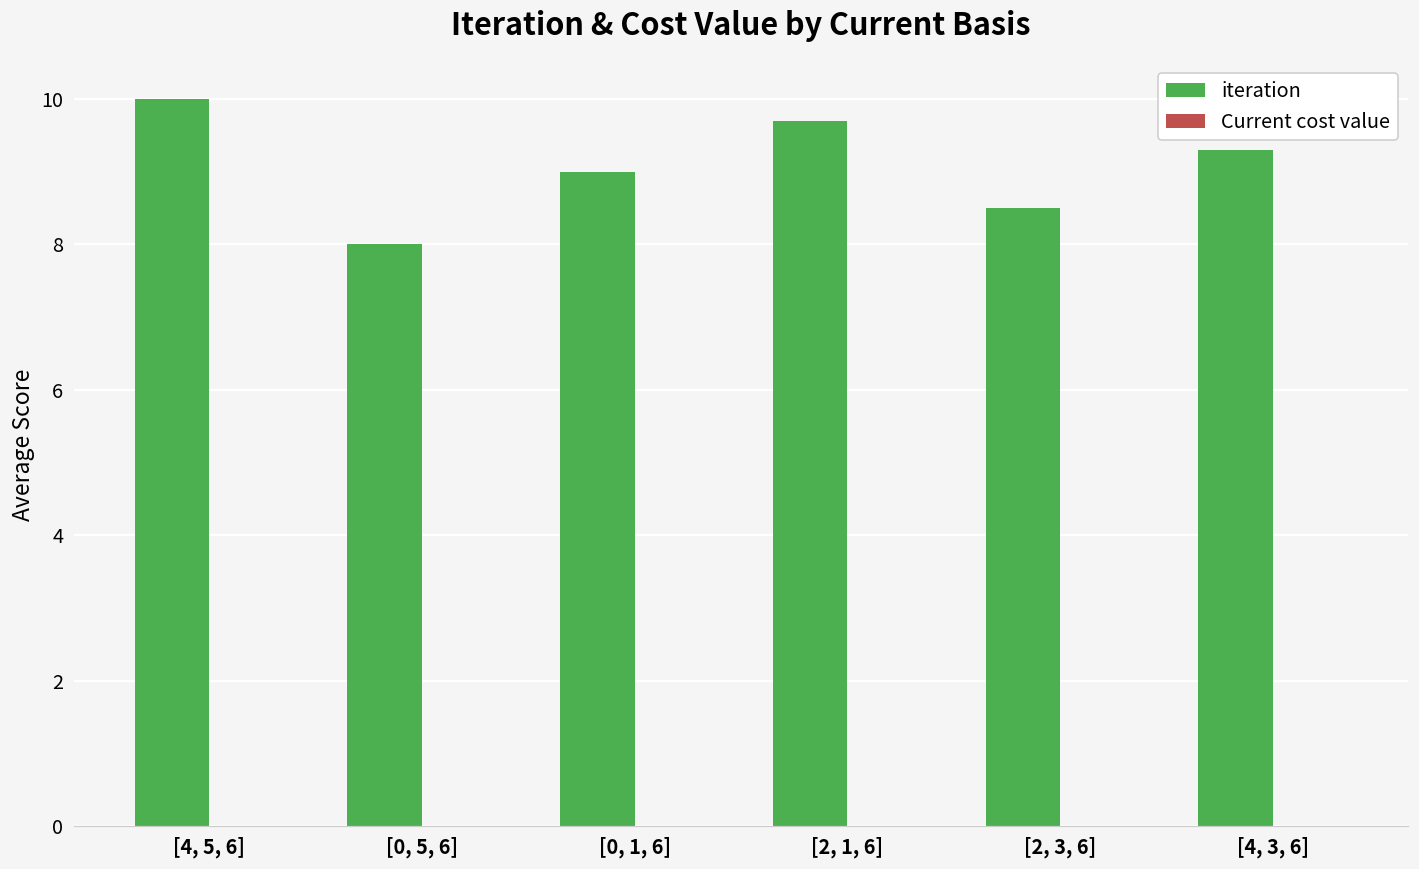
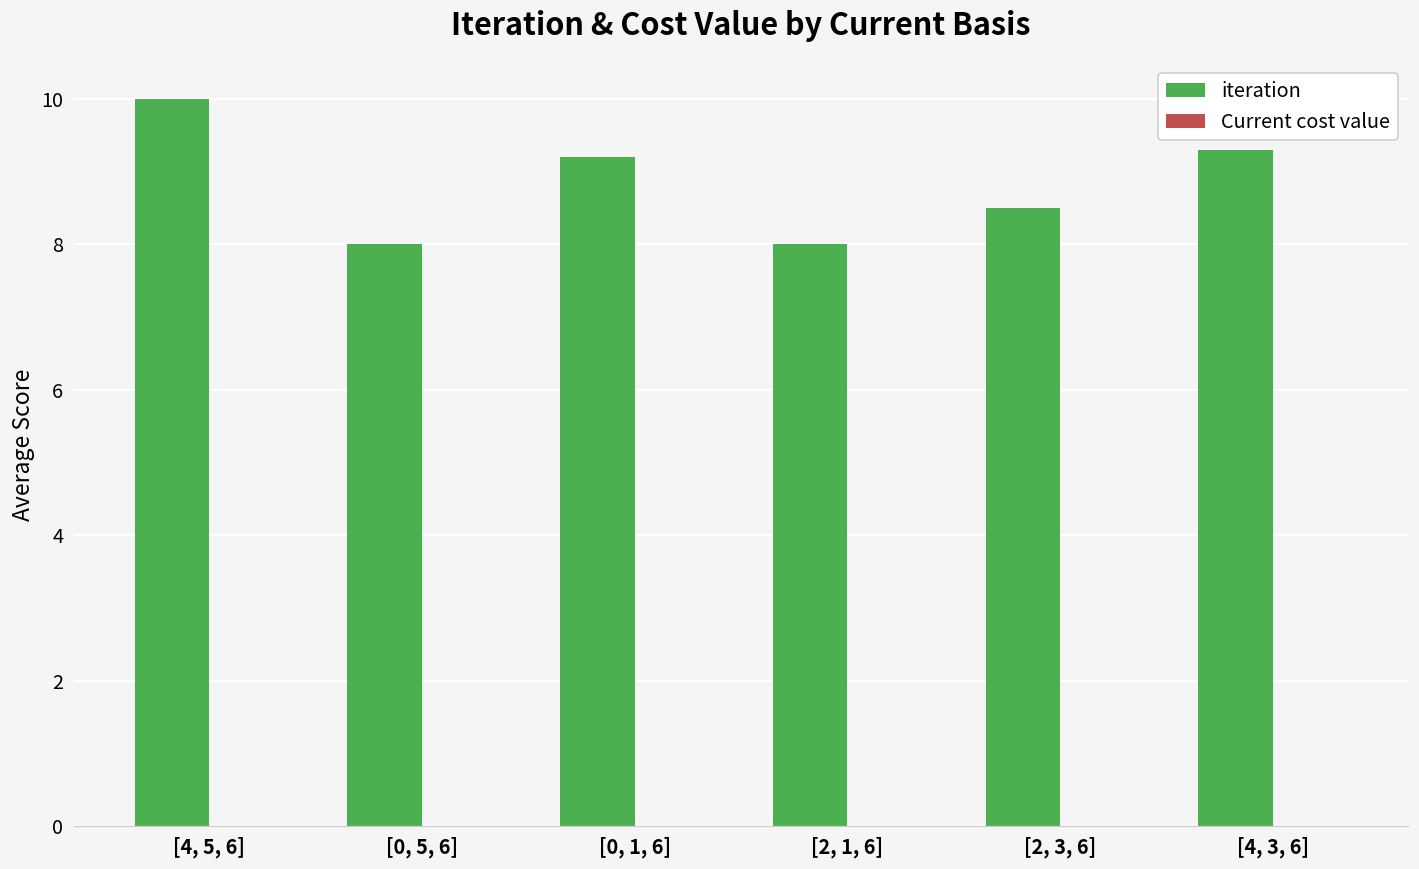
iteration, [0, 1, 6]: 9.0 -> 9.2
iteration, [2, 1, 6]: 9.7 -> 8.0
